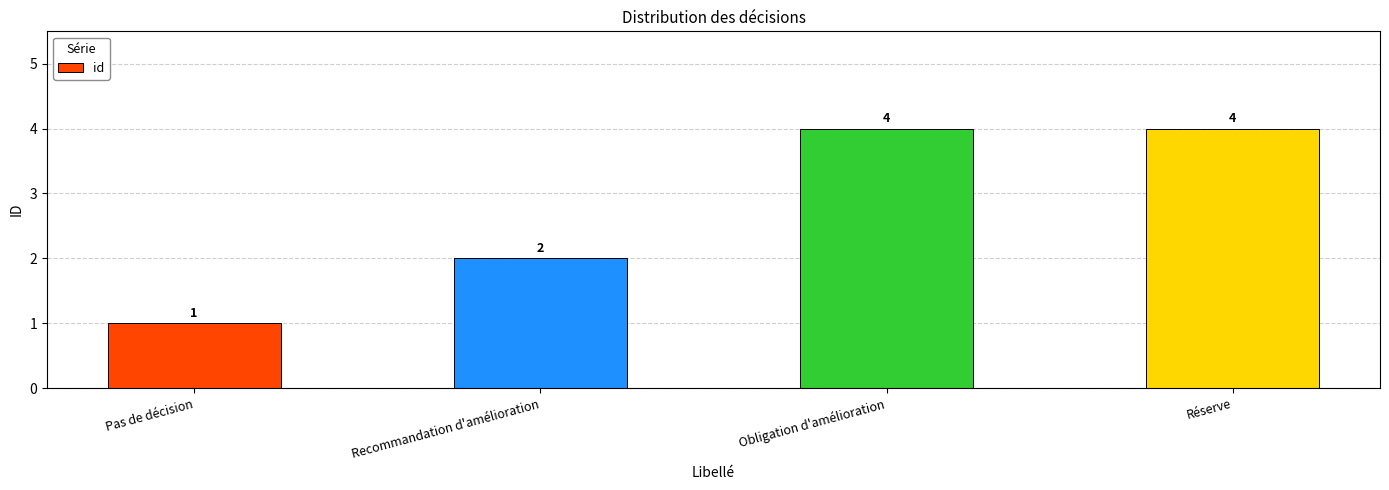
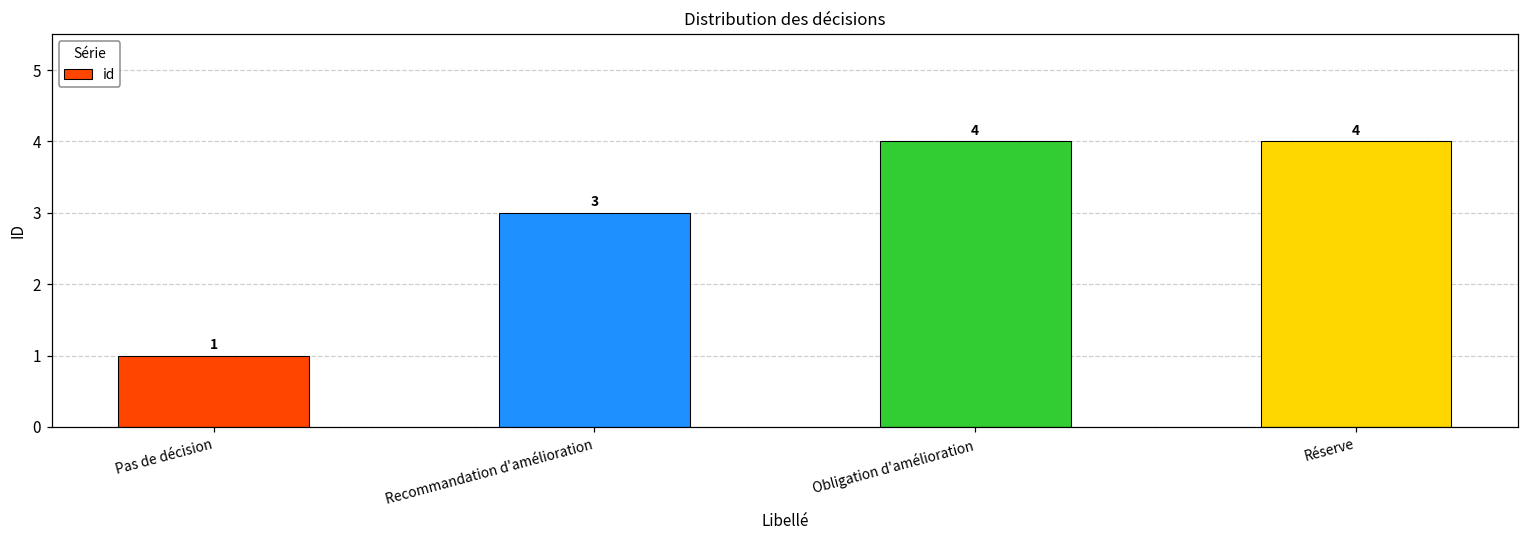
Recommandation d'amélioration: 2 -> 3
